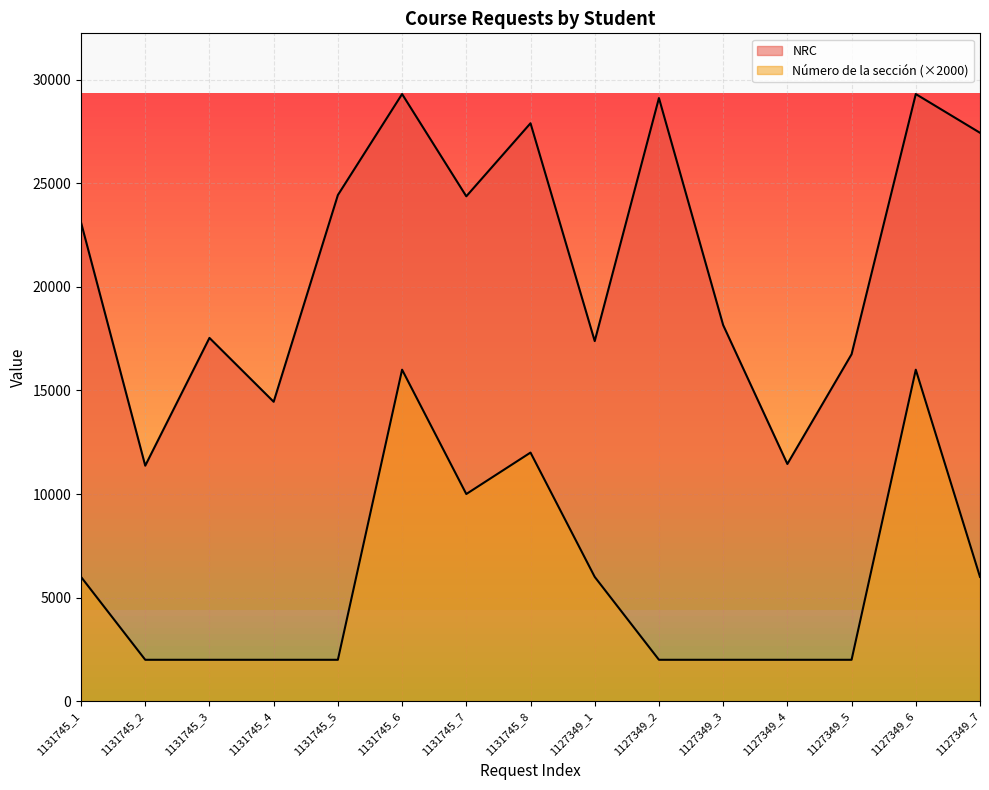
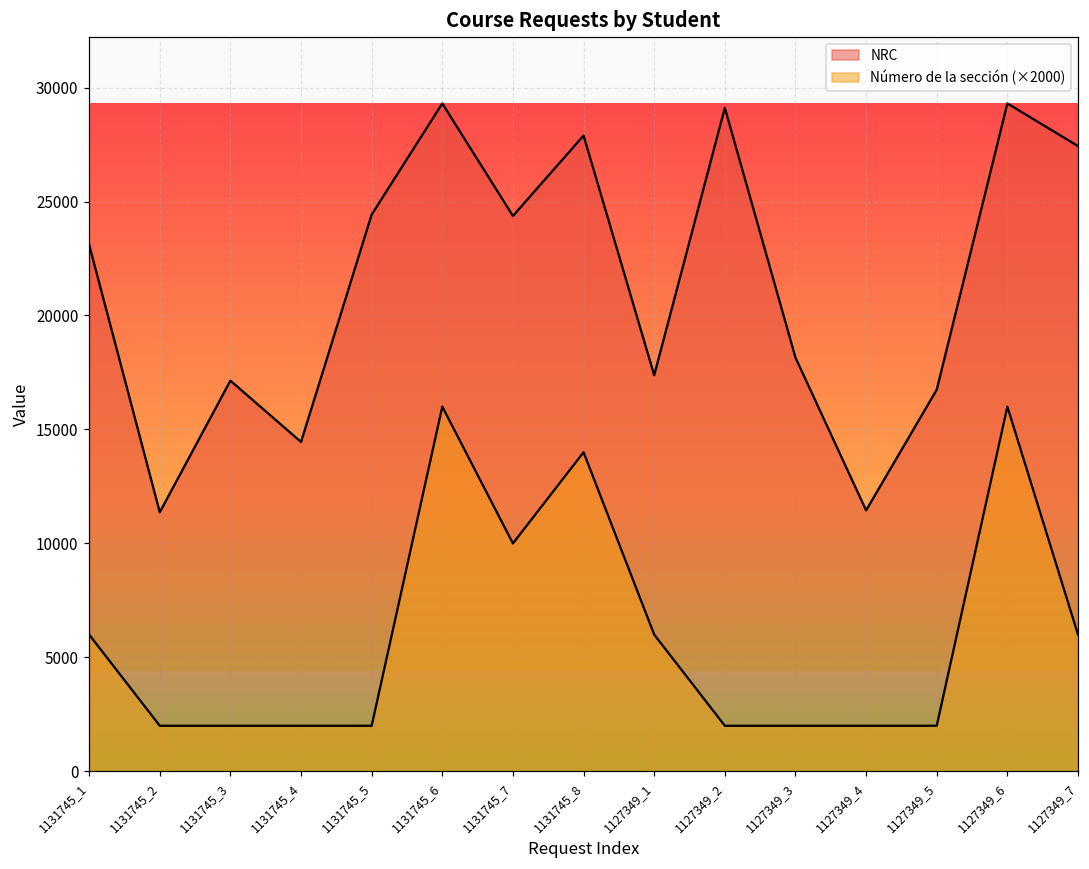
NRC, 1131745_3: 17500 -> 17100
Número de la sección (×2000), 1131745_8: 12000 -> 14000
